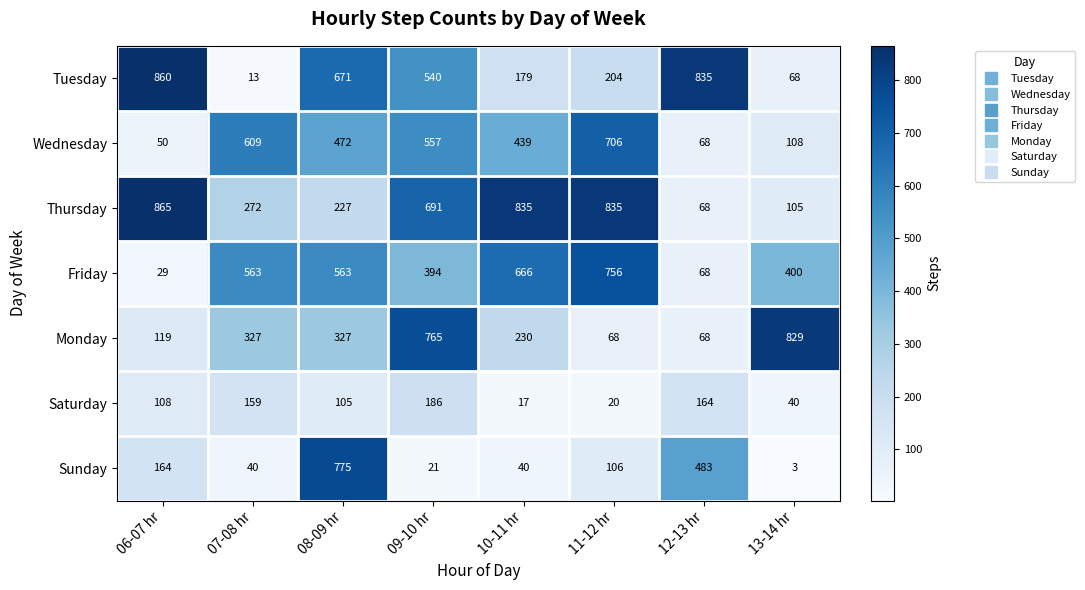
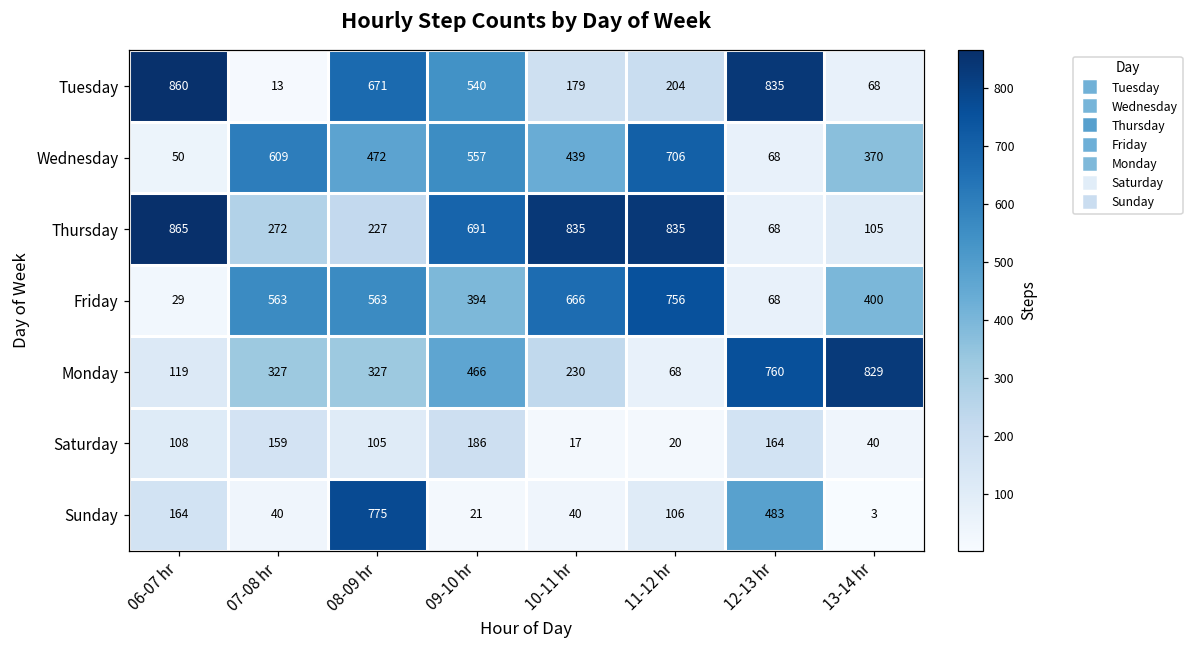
Wednesday, 13-14 hr: 108 -> 370
Monday, 09-10 hr: 765 -> 466
Monday, 12-13 hr: 68 -> 760
